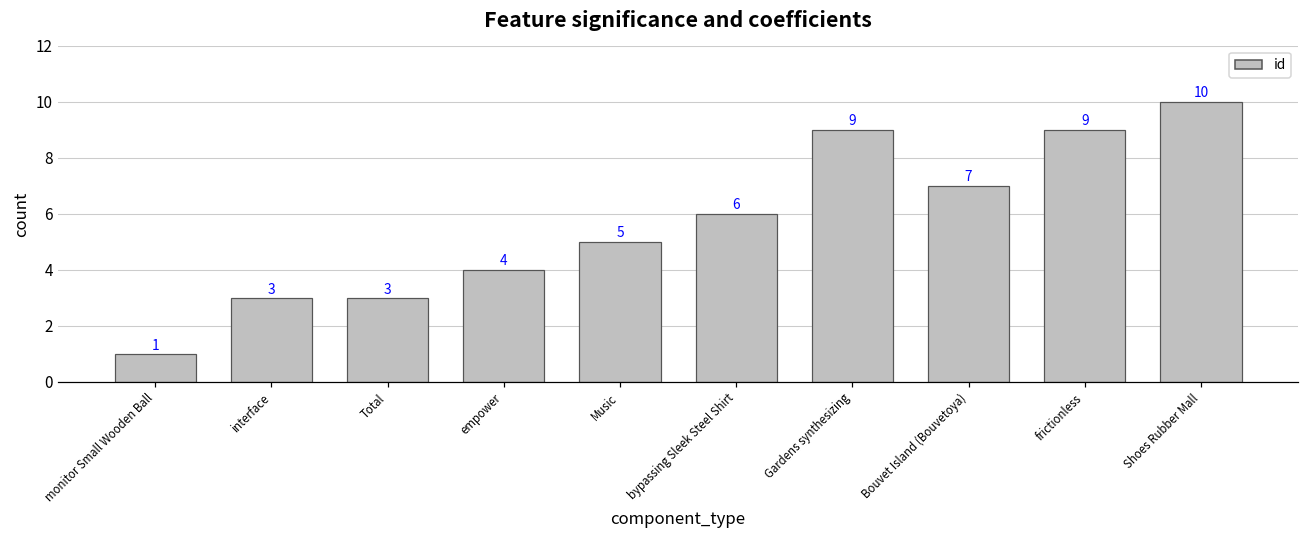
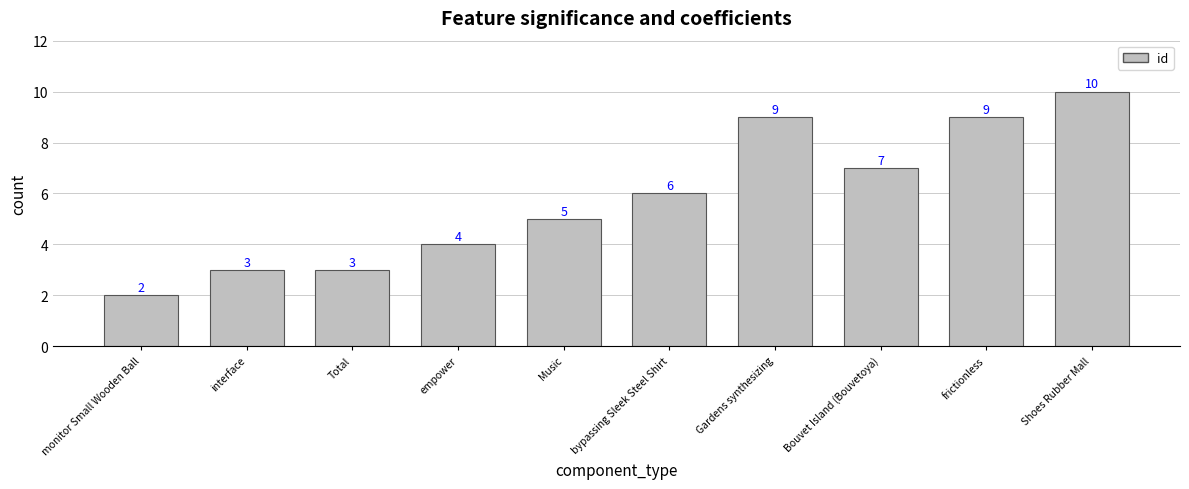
monitor Small Wooden Ball: 1 -> 2
